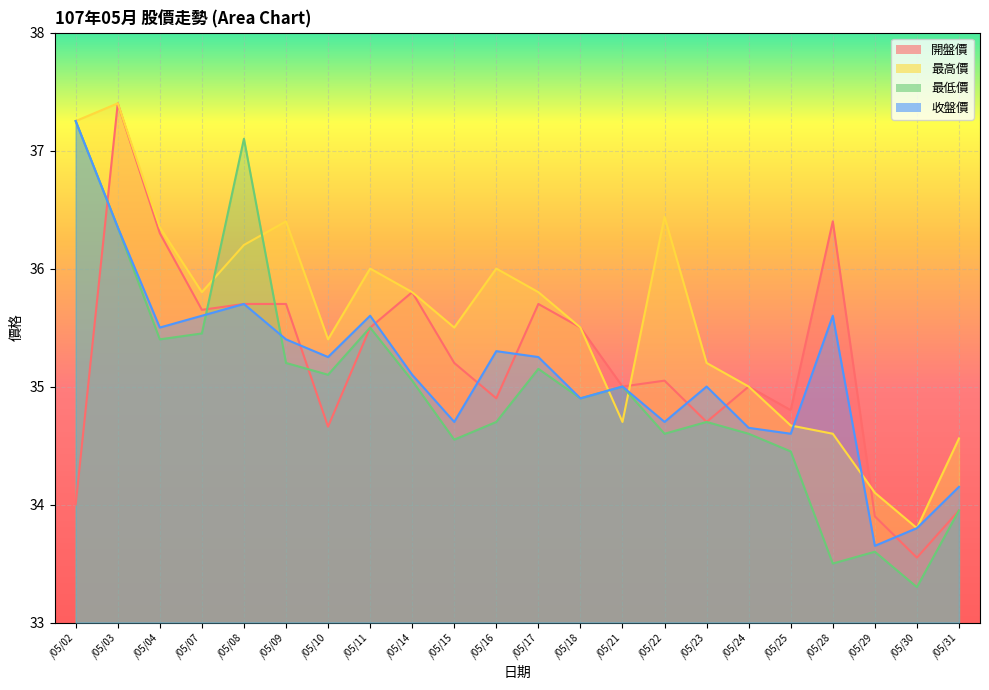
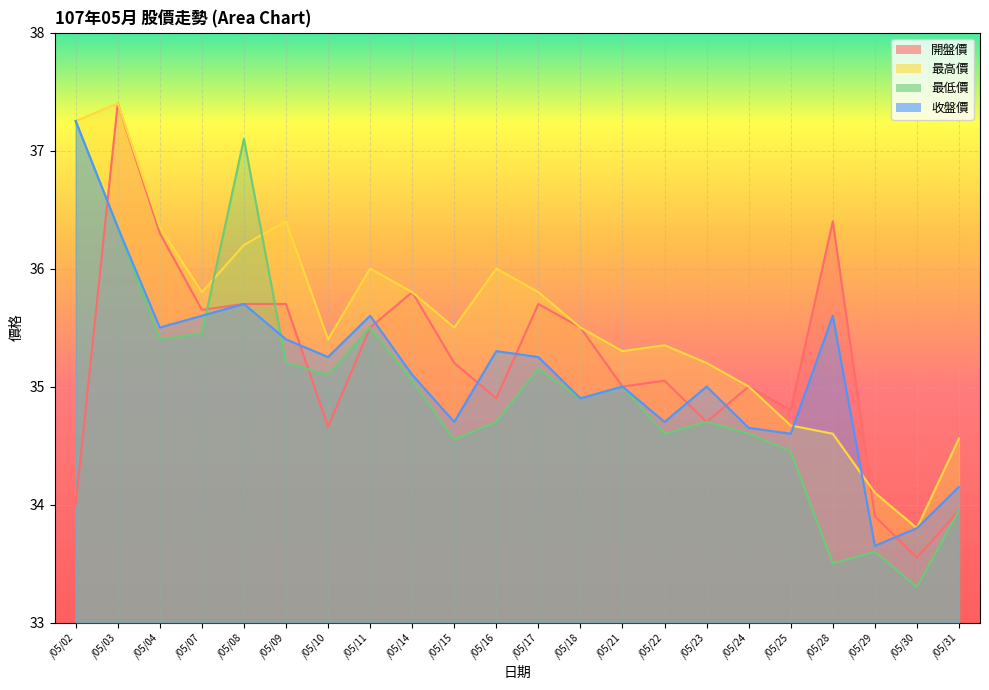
最高價, /05/21: 34.7 -> 35.3
最高價, /05/22: 36.44 -> 35.35
